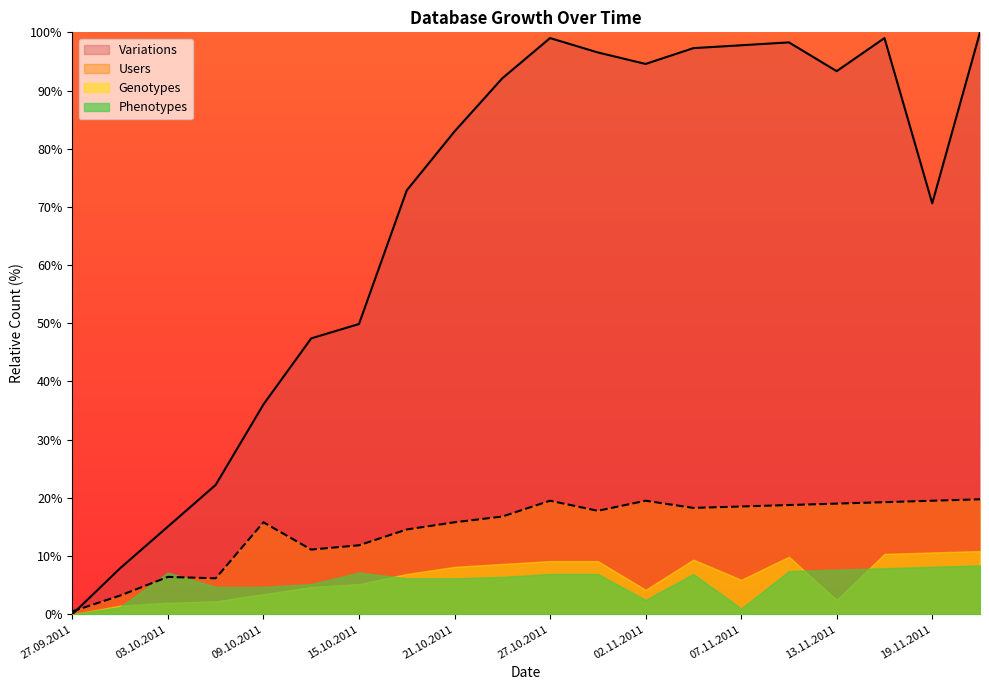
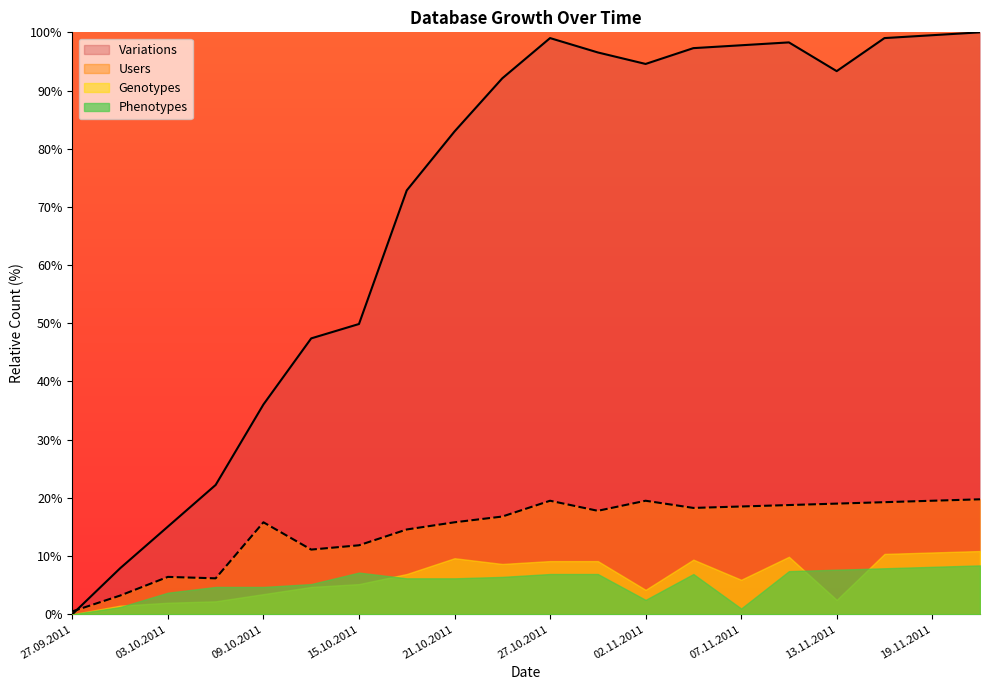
Phenotypes, 03.10.2011: 7% -> 4%
Genotypes, 21.10.2011: 8% -> 10%
Variations, 19.11.2011: 71% -> 100%
